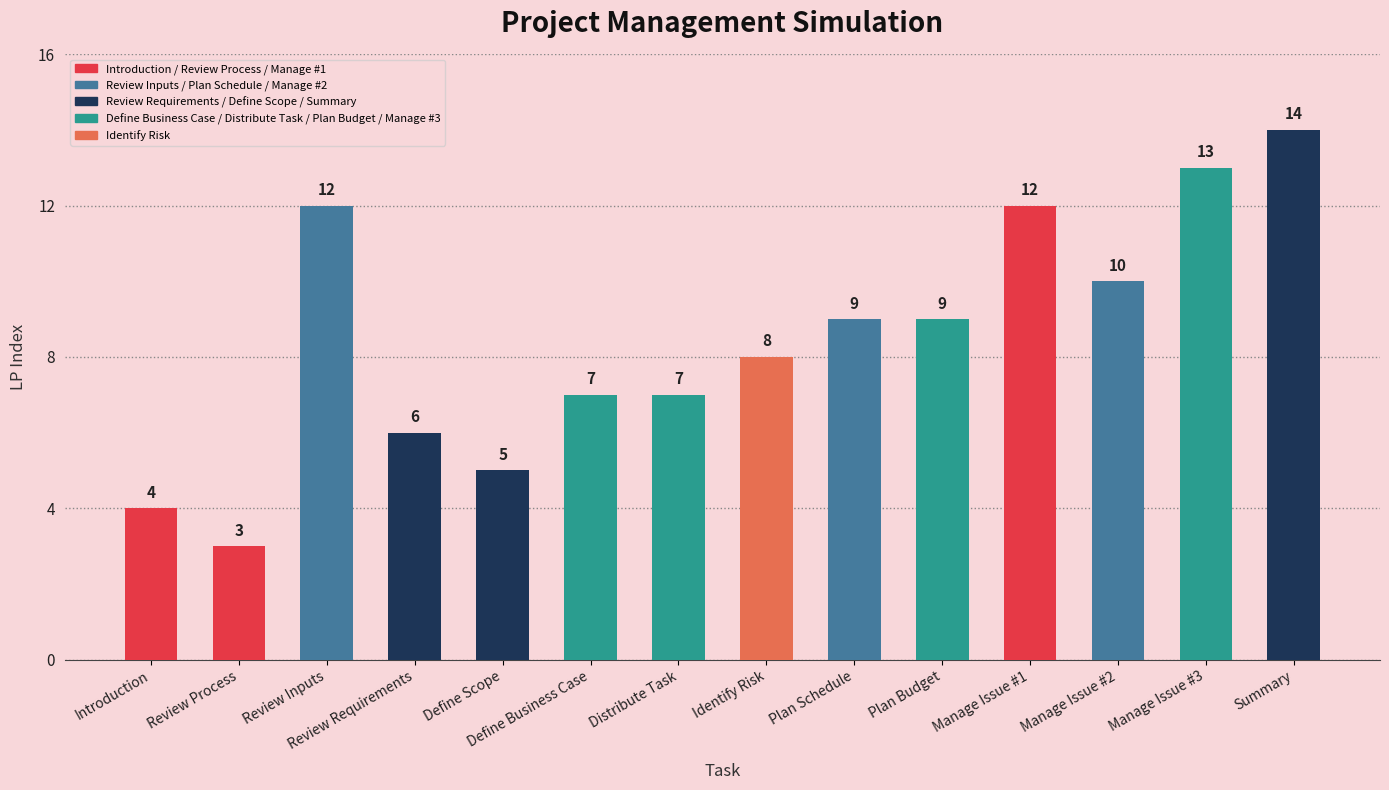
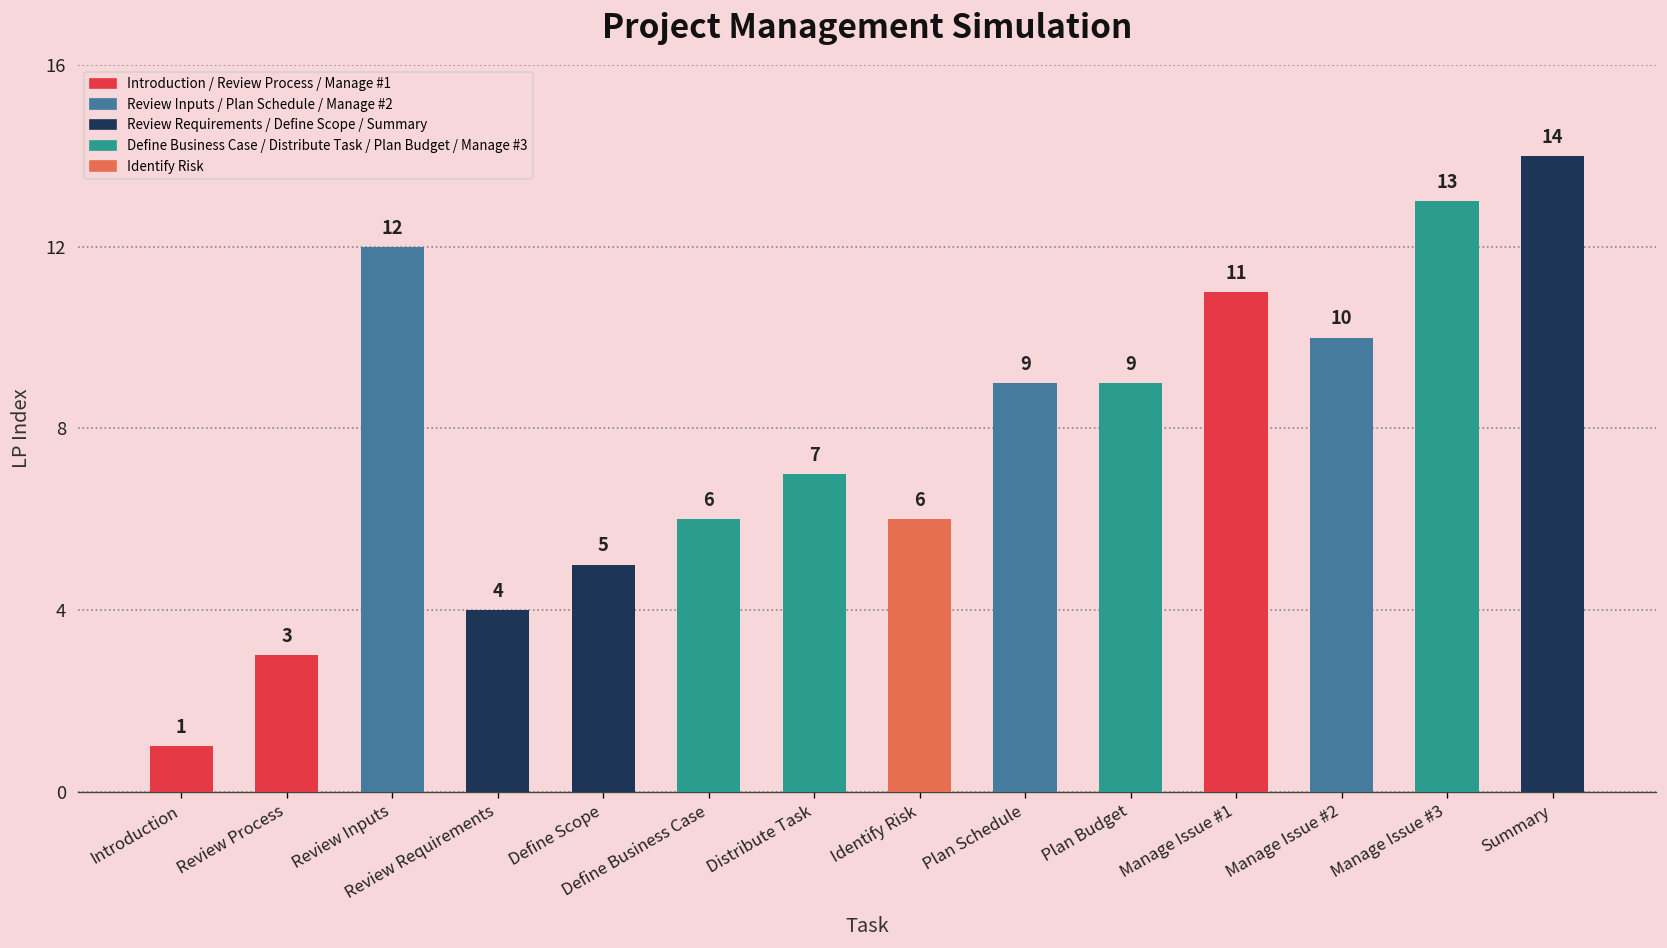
Introduction: 4 -> 1
Review Requirements: 6 -> 4
Define Business Case: 7 -> 6
Identify Risk: 8 -> 6
Manage Issue #1: 12 -> 11
